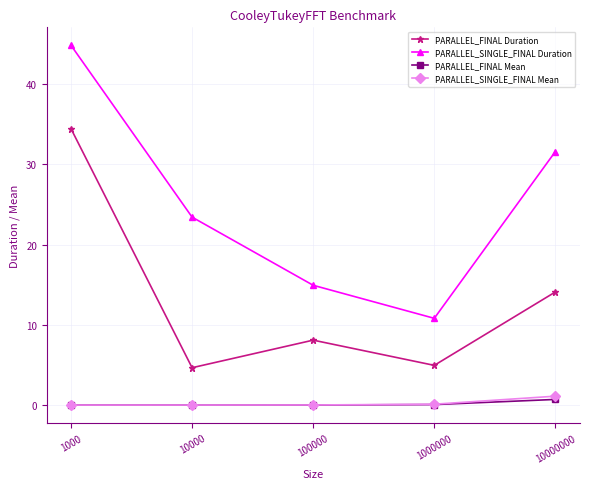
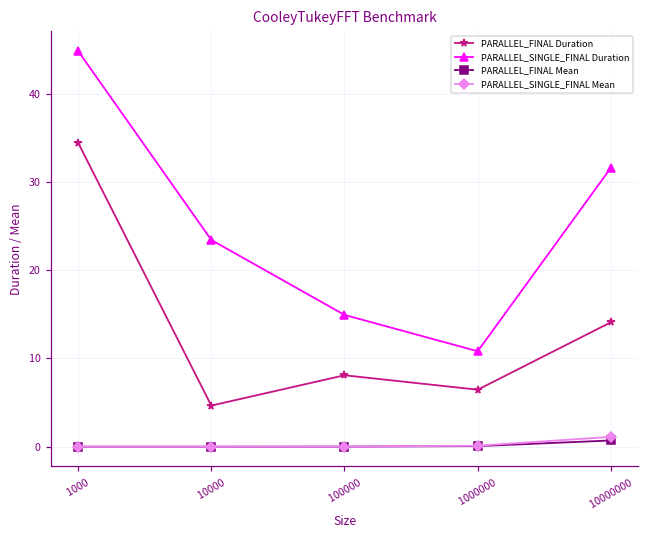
PARALLEL_FINAL Duration, 1000000: 5 -> 6
